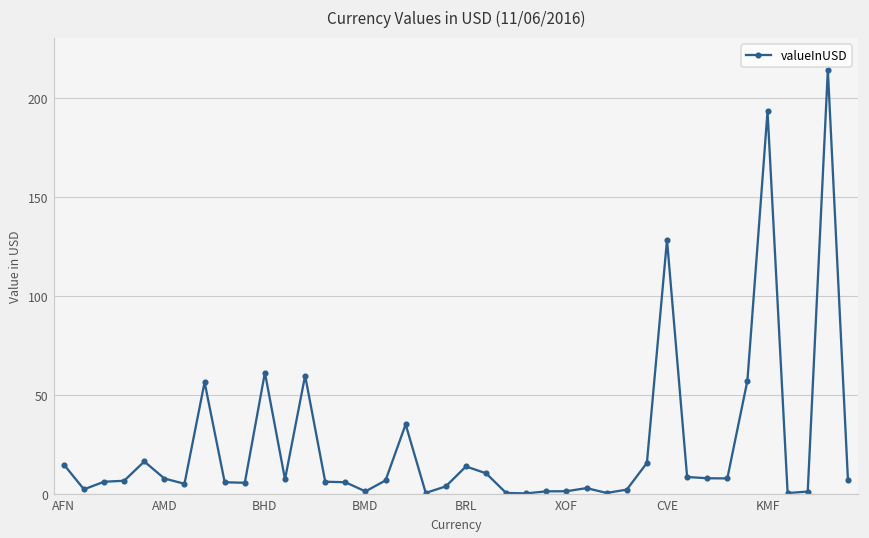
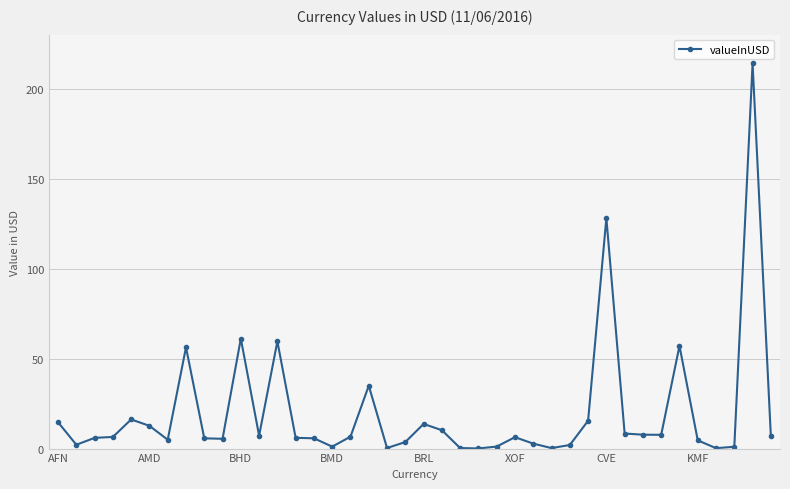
AMD: 8 -> 13
XOF: 1 -> 6
KMF: 193 -> 5
